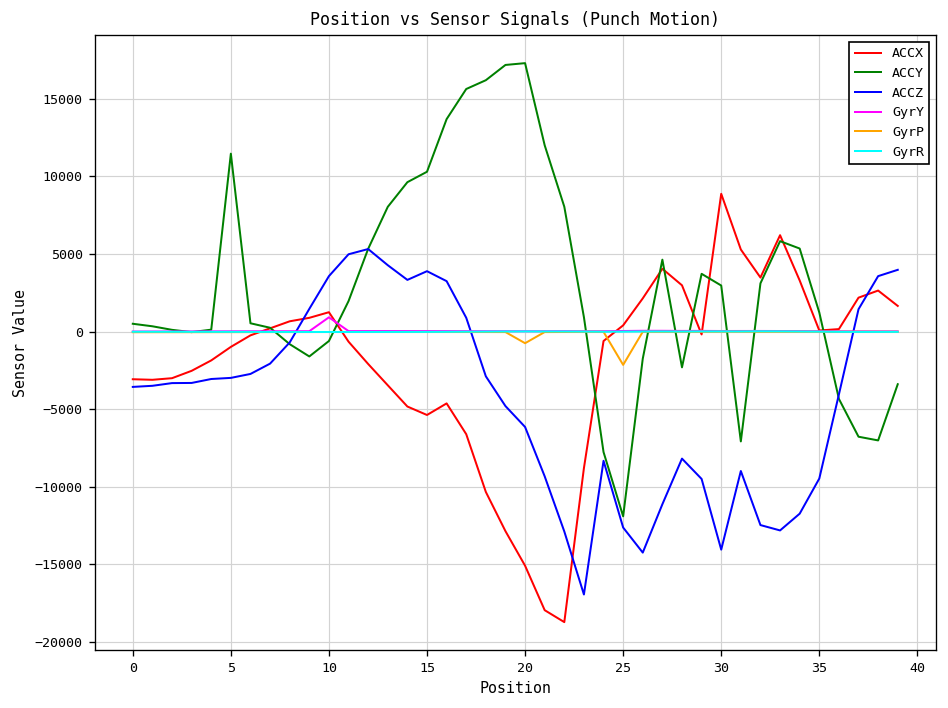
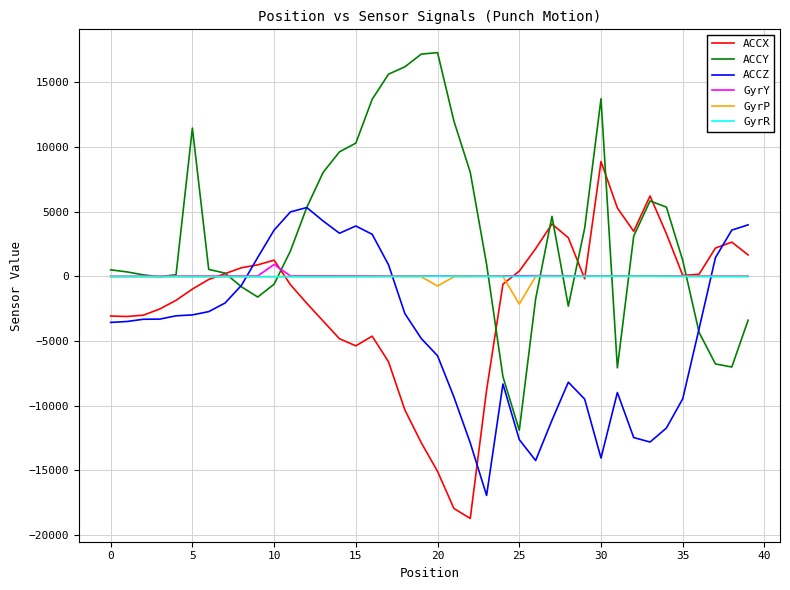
ACCY, 30: 3000 -> 13700
